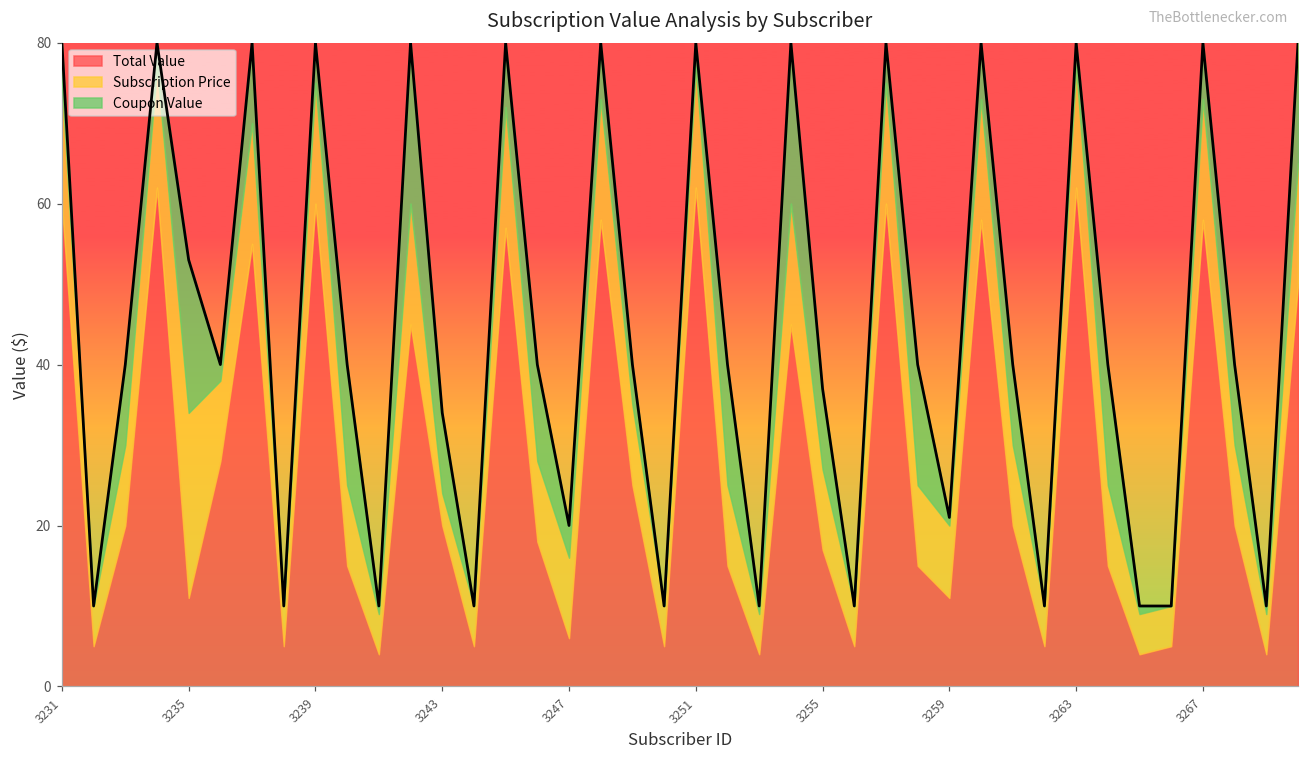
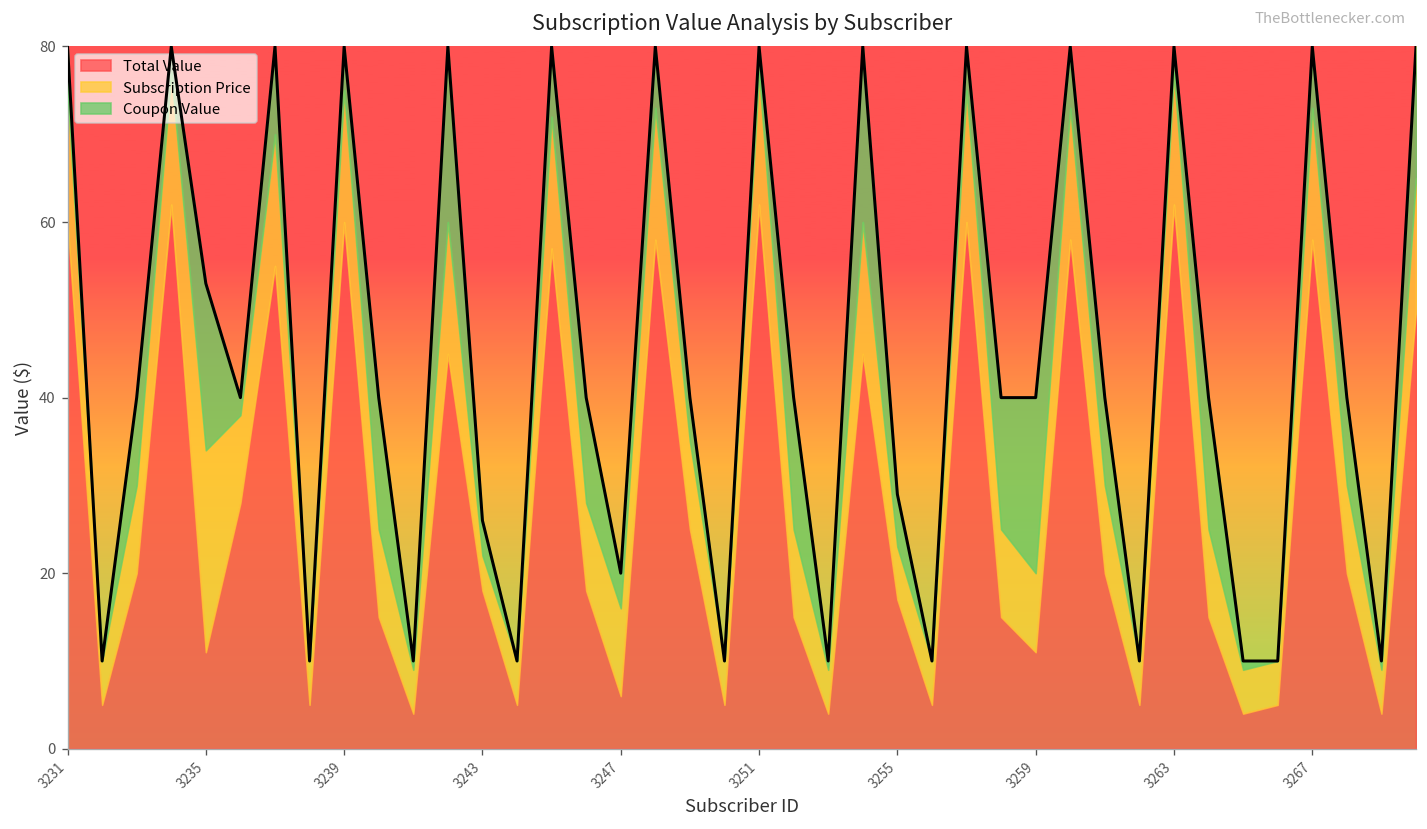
Total Value, 3243: 20 -> 18
Coupon Value, 3243: 10 -> 4
Subscription Price, 3255: 10 -> 6
Coupon Value, 3255: 10 -> 6
Coupon Value, 3259: 1 -> 20
